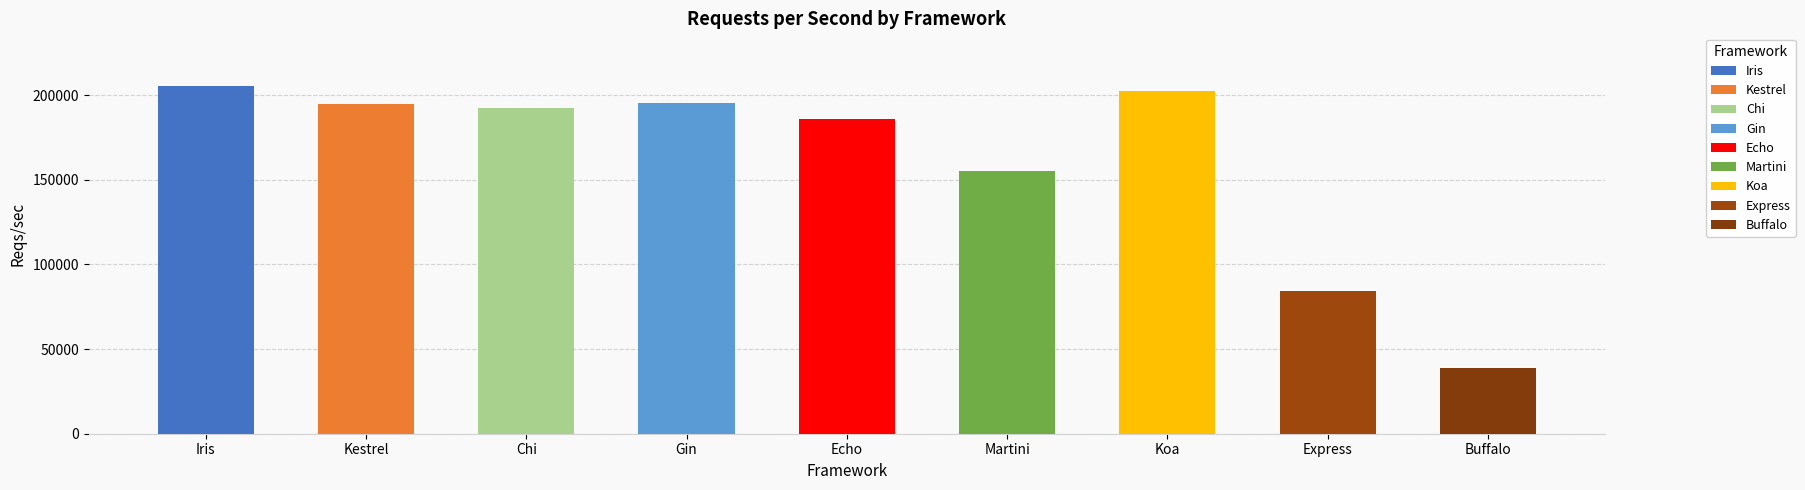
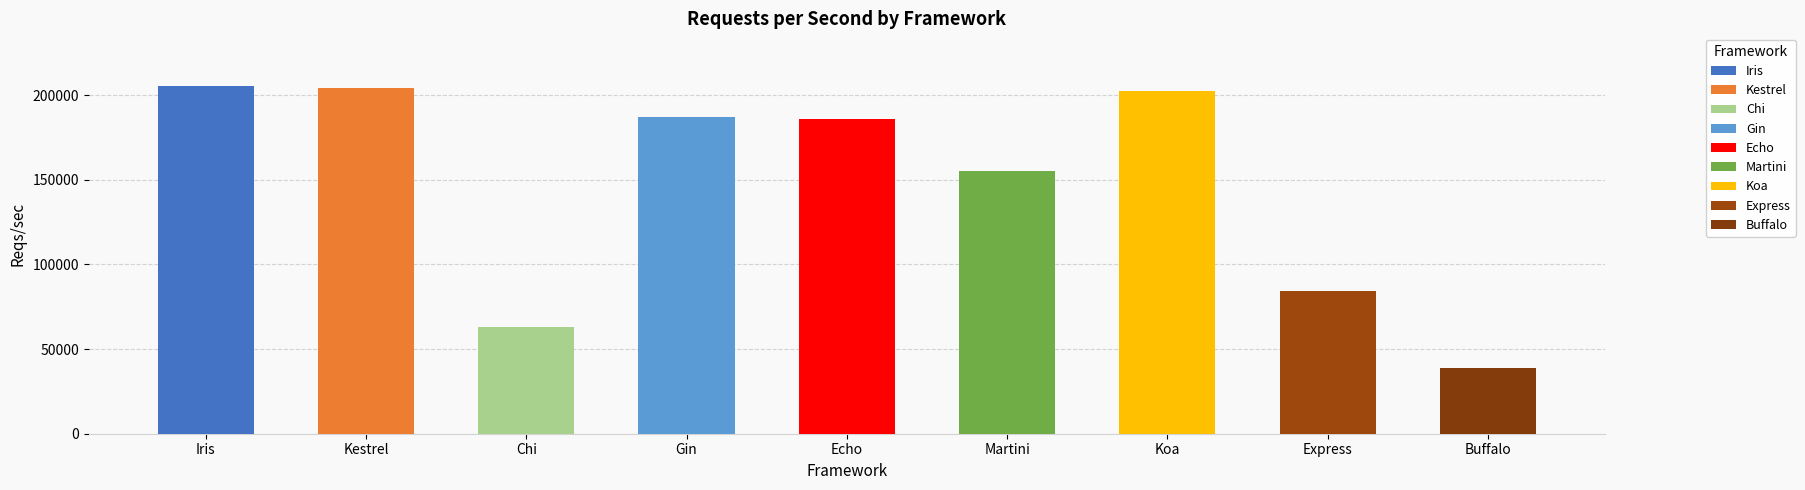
Kestrel: 195000 -> 204000
Chi: 192000 -> 63000
Gin: 195000 -> 187000
